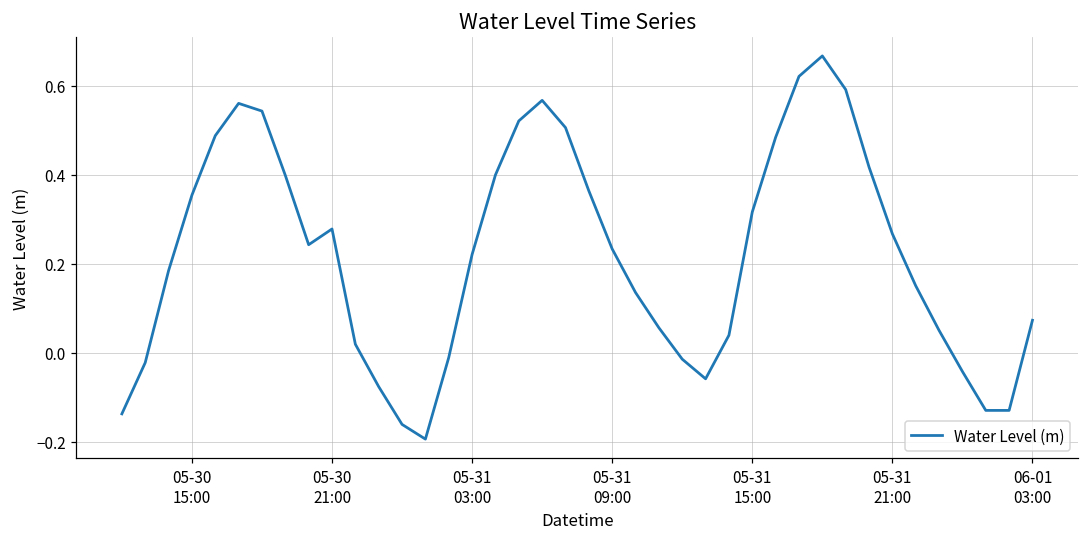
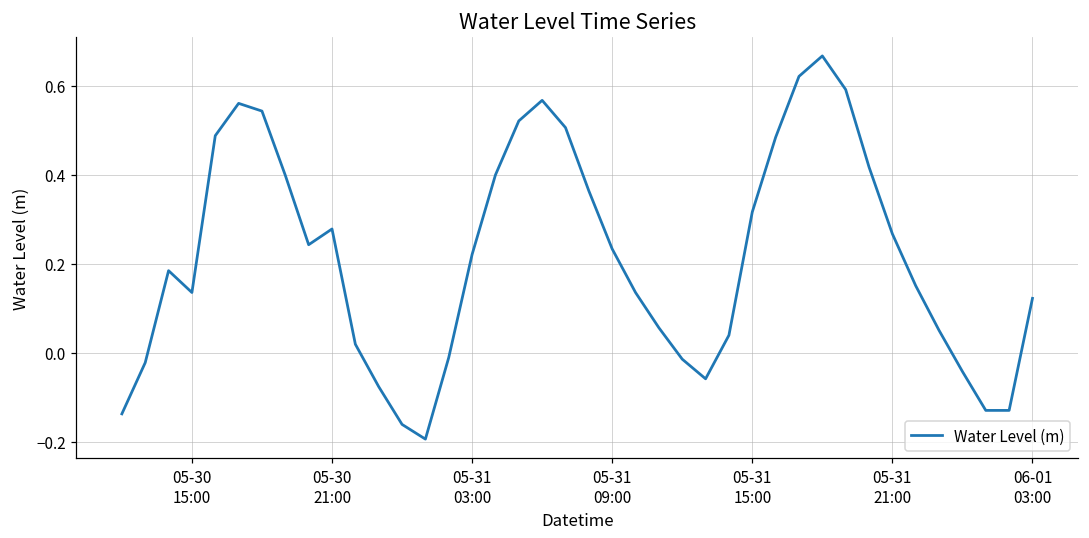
05-30 15:00: 0.35 -> 0.13
06-01 03:00: 0.07 -> 0.12
